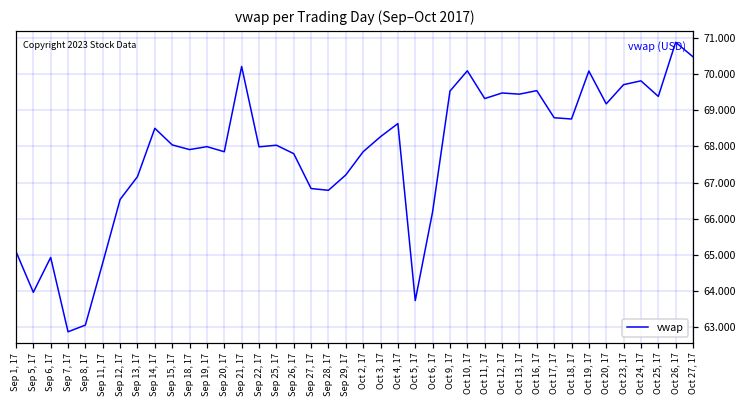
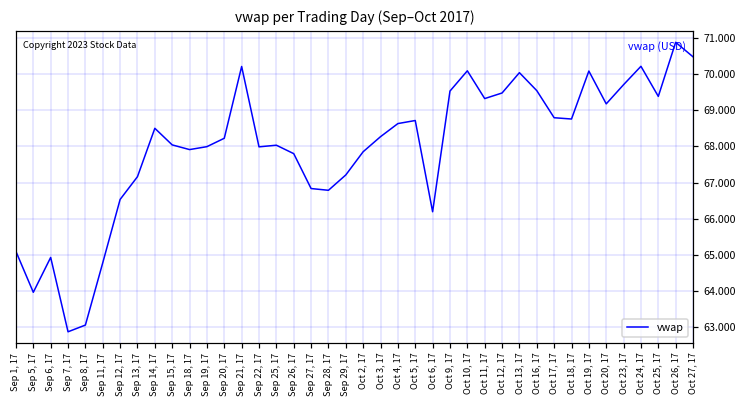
Sep 20, 17: 67.9 -> 68.2
Oct 5, 17: 63.7 -> 68.7
Oct 13, 17: 69.4 -> 70.0
Oct 24, 17: 69.8 -> 70.2
